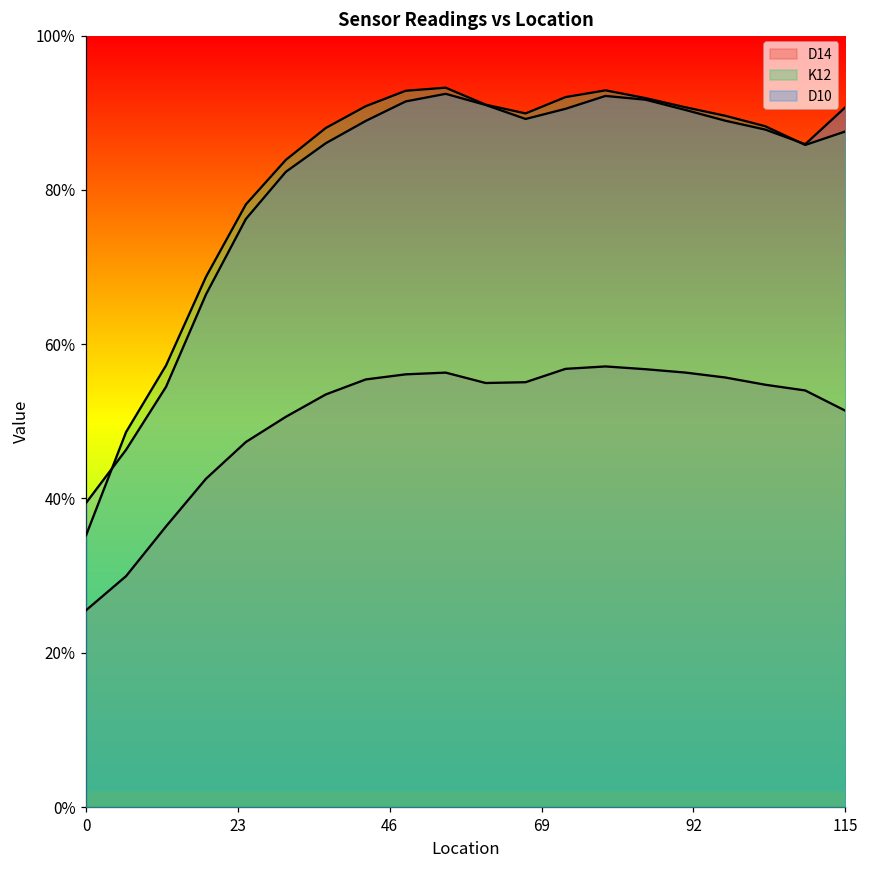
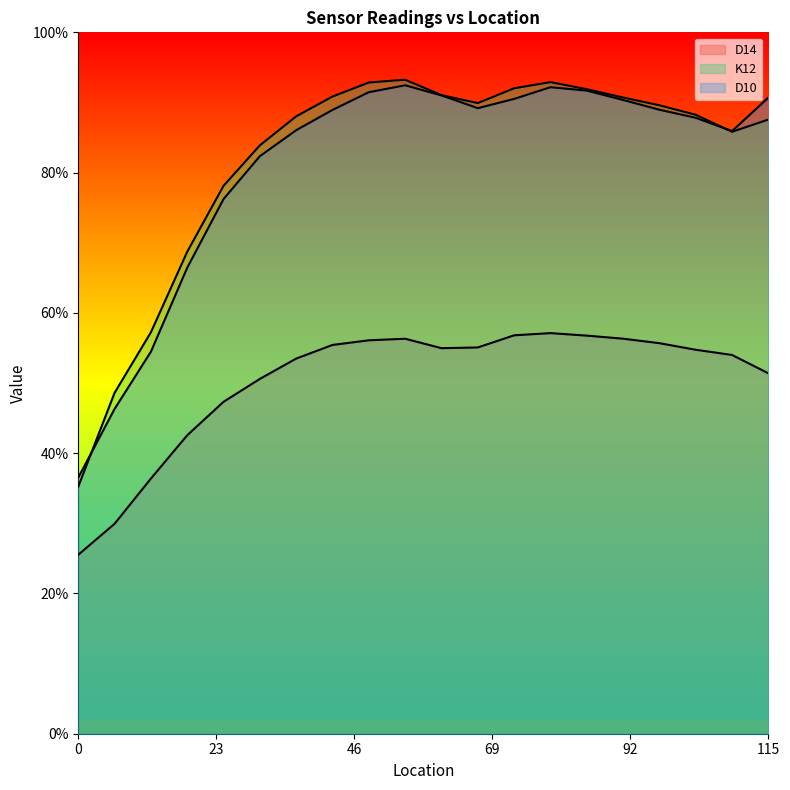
D10, 0: 39% -> 37%
